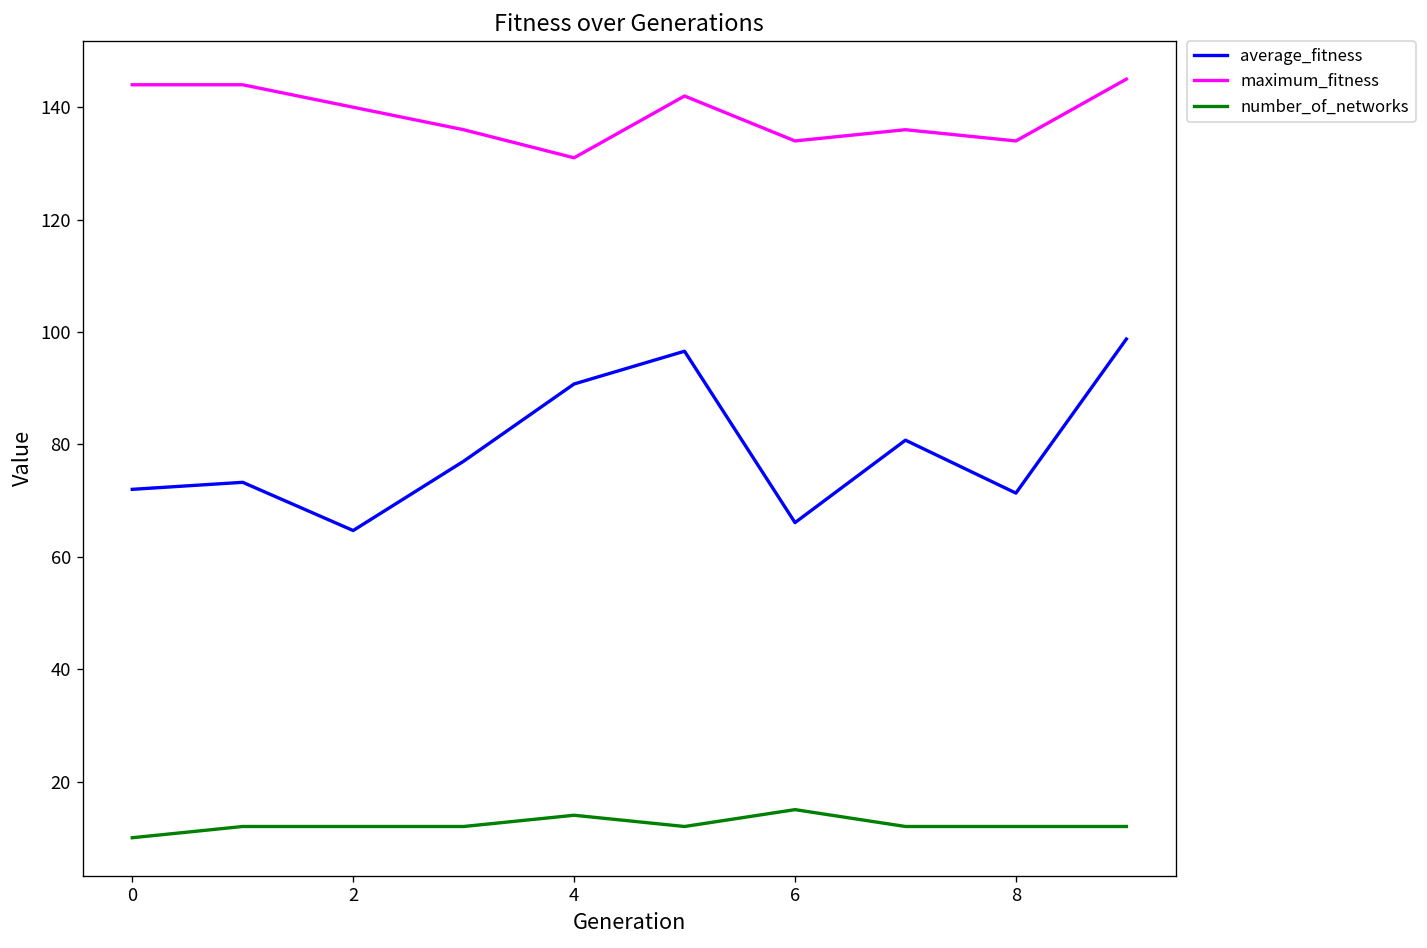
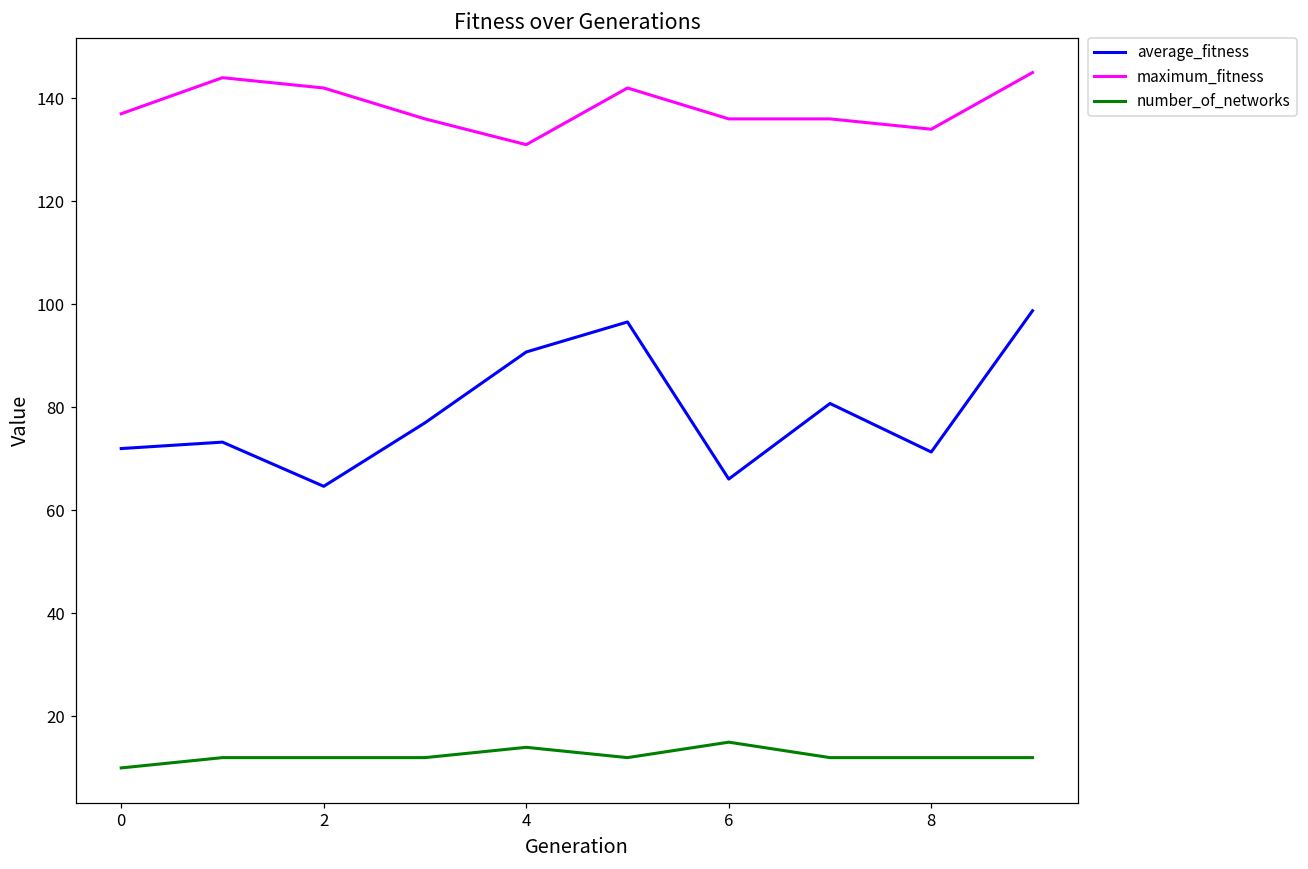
maximum_fitness, 0: 144 -> 137
maximum_fitness, 2: 140 -> 142
maximum_fitness, 6: 134 -> 136
